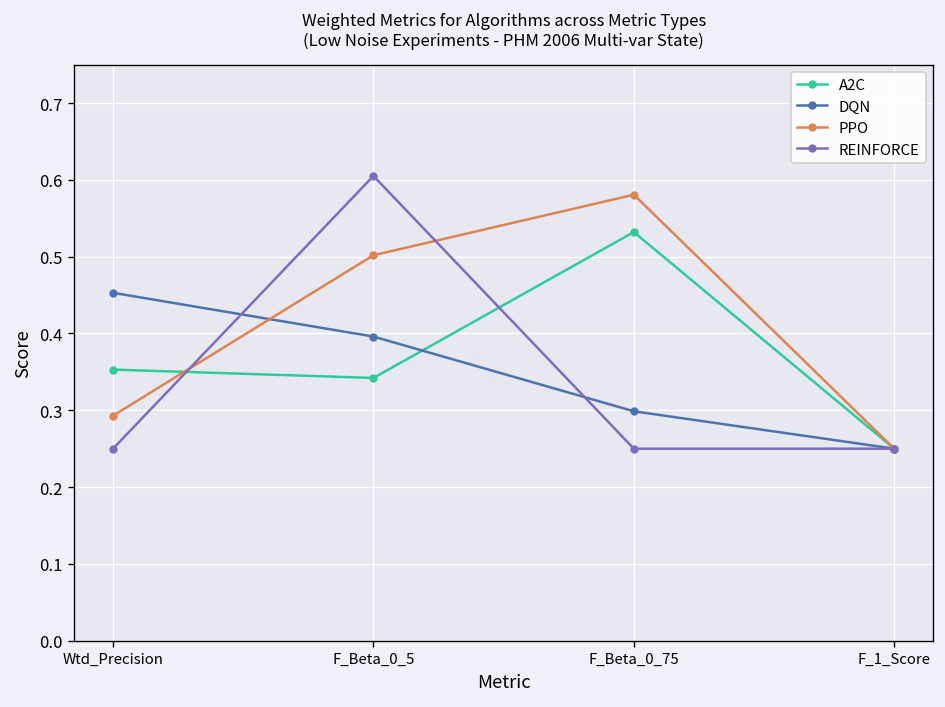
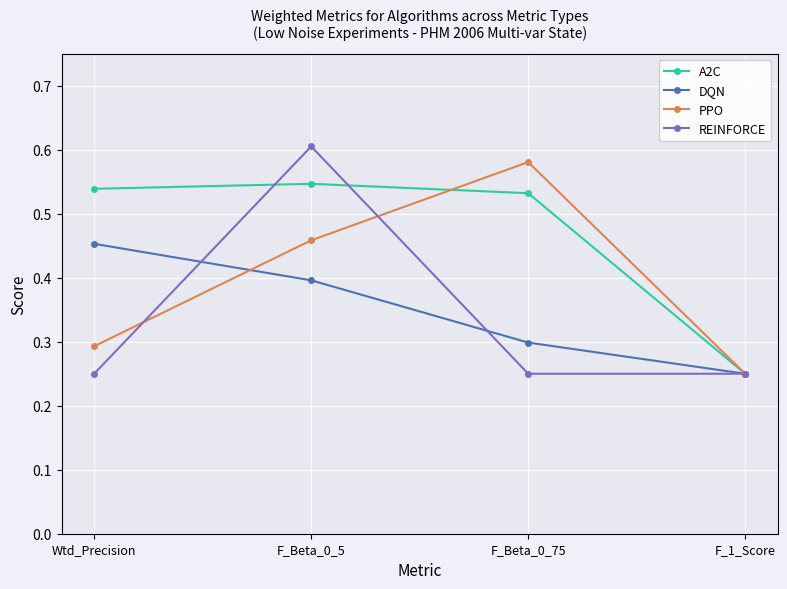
A2C, Wtd_Precision: 0.35 -> 0.54
A2C, F_Beta_0_5: 0.34 -> 0.55
PPO, F_Beta_0_5: 0.50 -> 0.46
